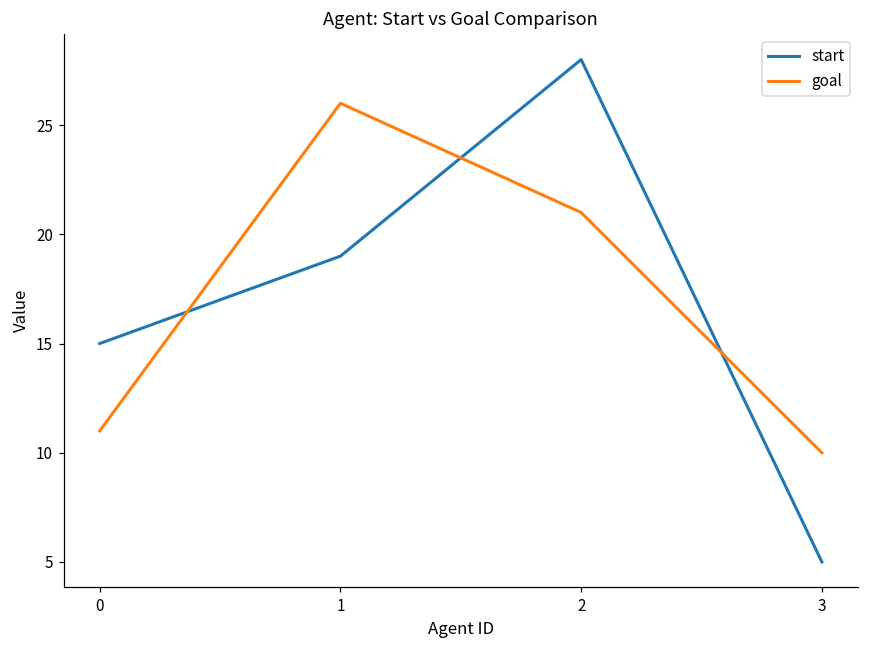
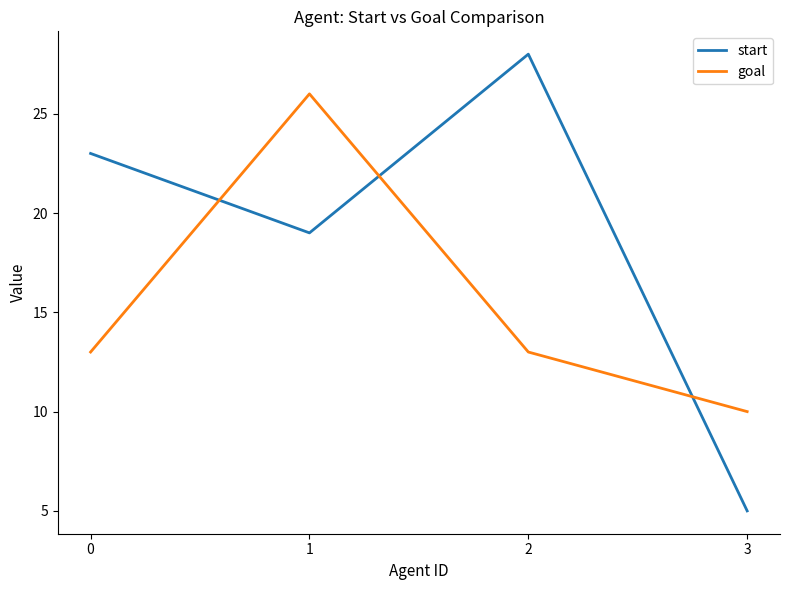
start, 0: 15 -> 23
goal, 0: 11 -> 13
goal, 2: 21 -> 13
